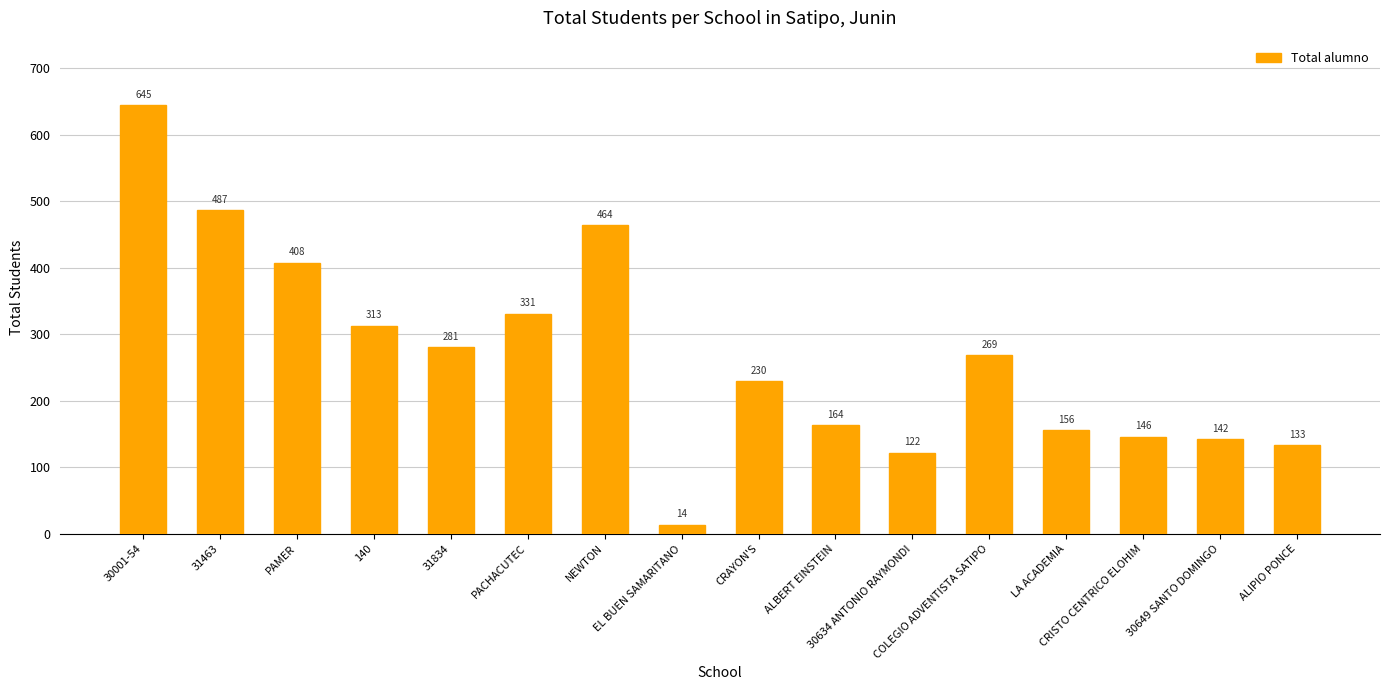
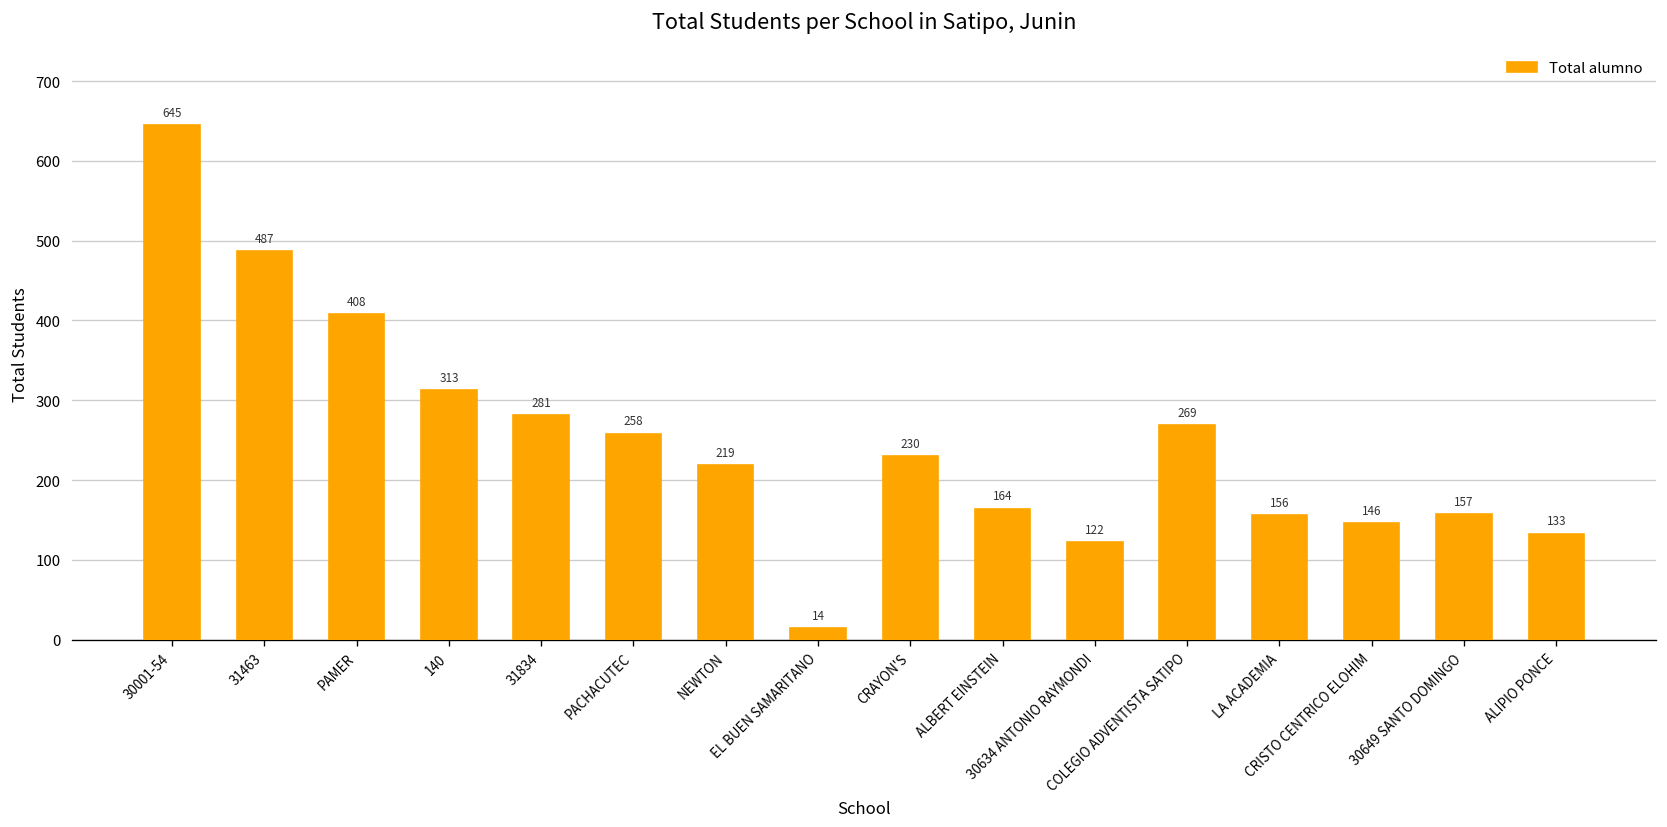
PACHACUTEC: 331 -> 258
NEWTON: 464 -> 219
30649 SANTO DOMINGO: 142 -> 157
